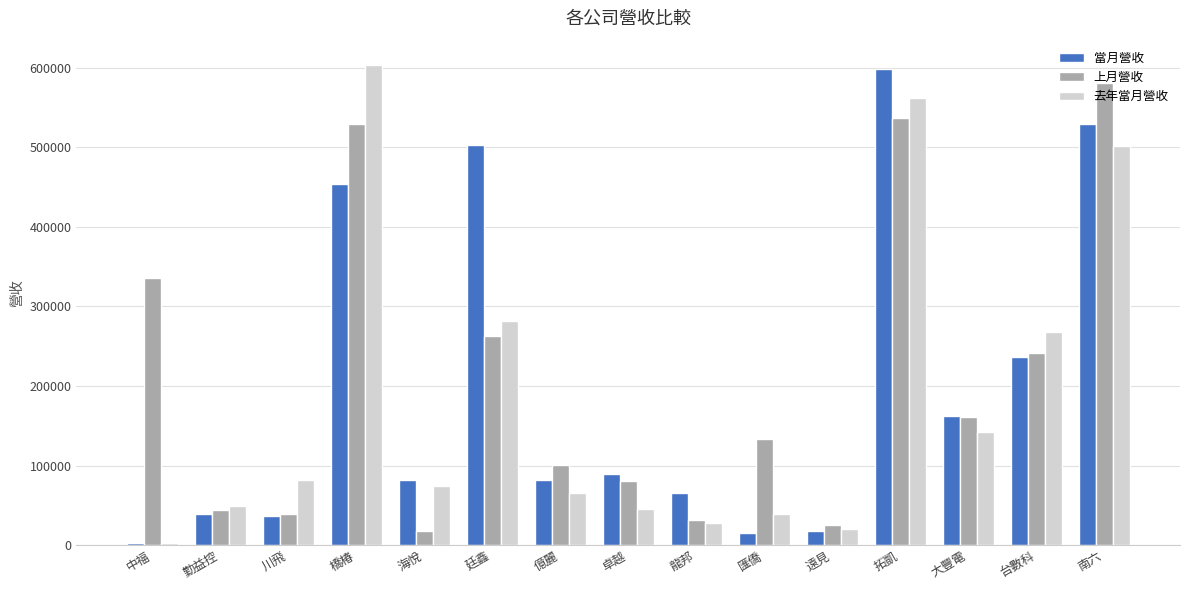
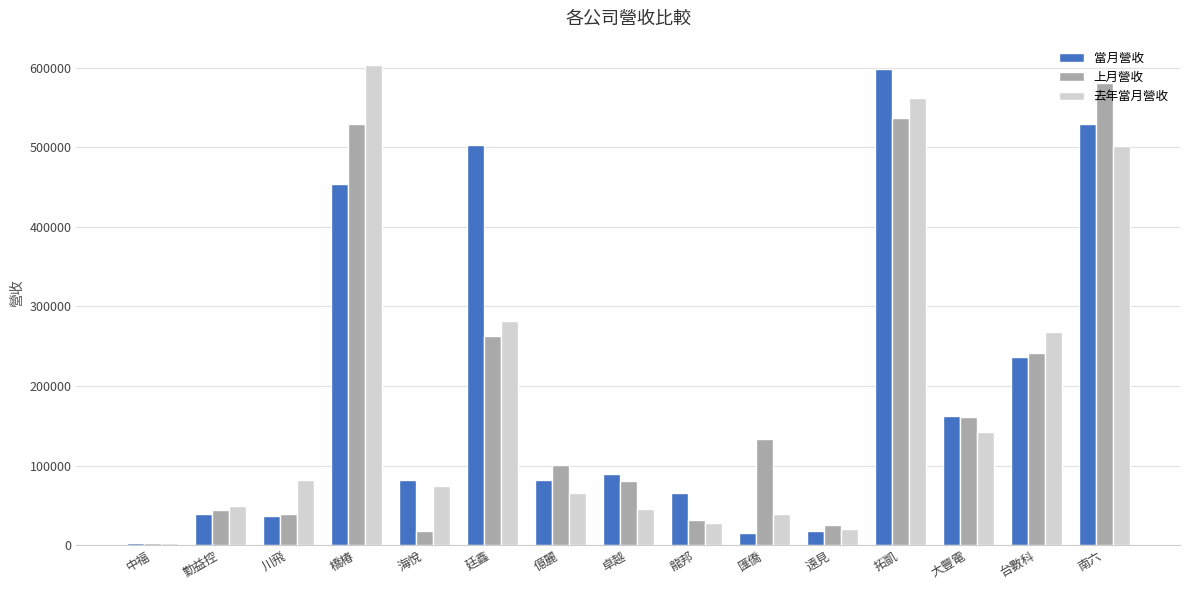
上月營收, 中福: 340000 -> 0
